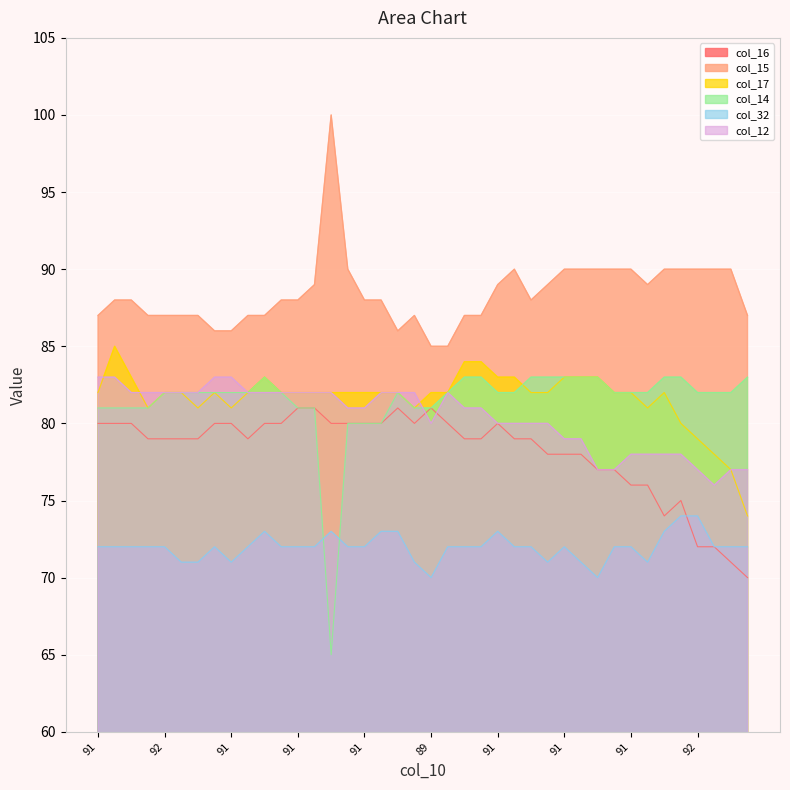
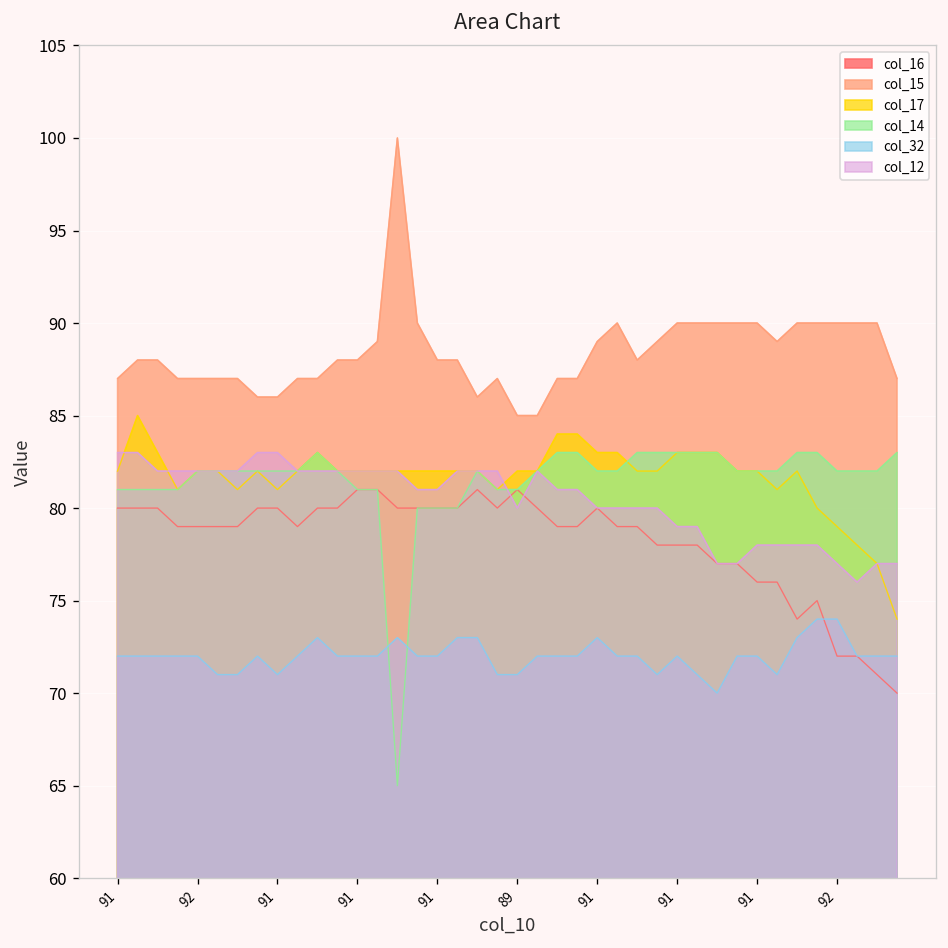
col_32, 89: 70 -> 71
